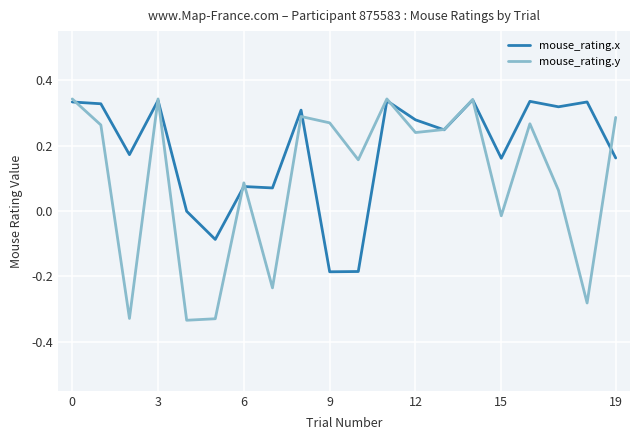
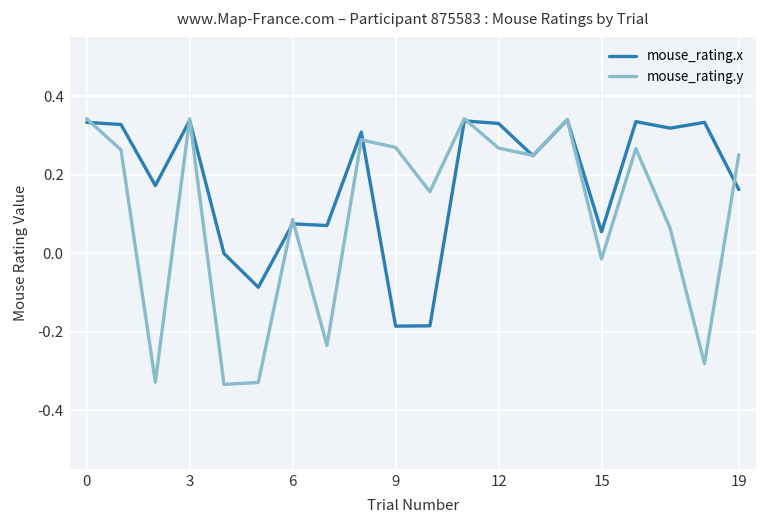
mouse_rating.x, 12: 0.28 -> 0.33
mouse_rating.y, 12: 0.24 -> 0.27
mouse_rating.x, 15: 0.16 -> 0.05
mouse_rating.y, 19: 0.29 -> 0.25
